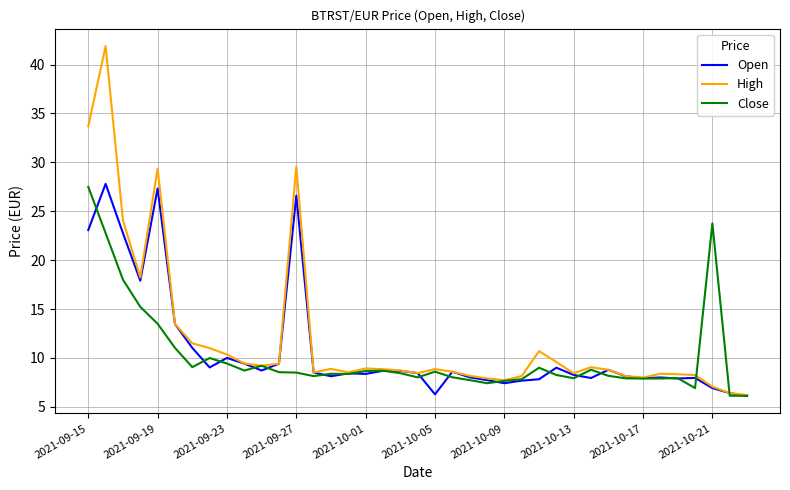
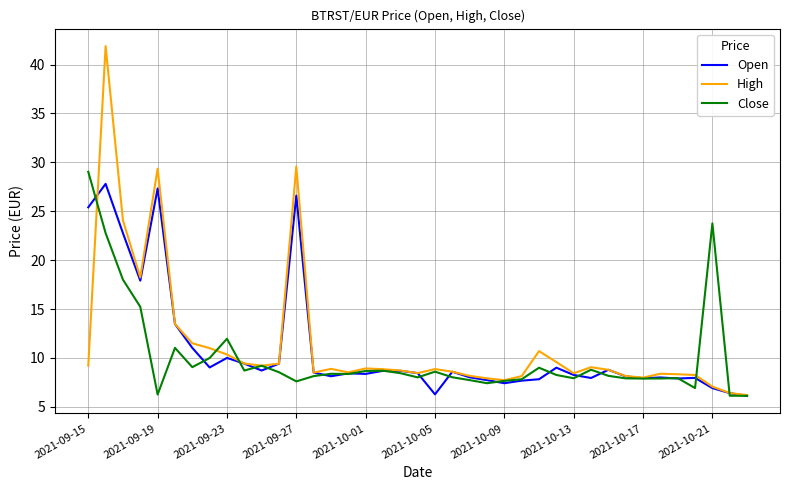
Open, 2021-09-15: 23 -> 25
High, 2021-09-15: 34 -> 9
Close, 2021-09-15: 27 -> 29
Close, 2021-09-19: 13 -> 6
Close, 2021-09-23: 9 -> 12
Close, 2021-09-27: 9 -> 8
